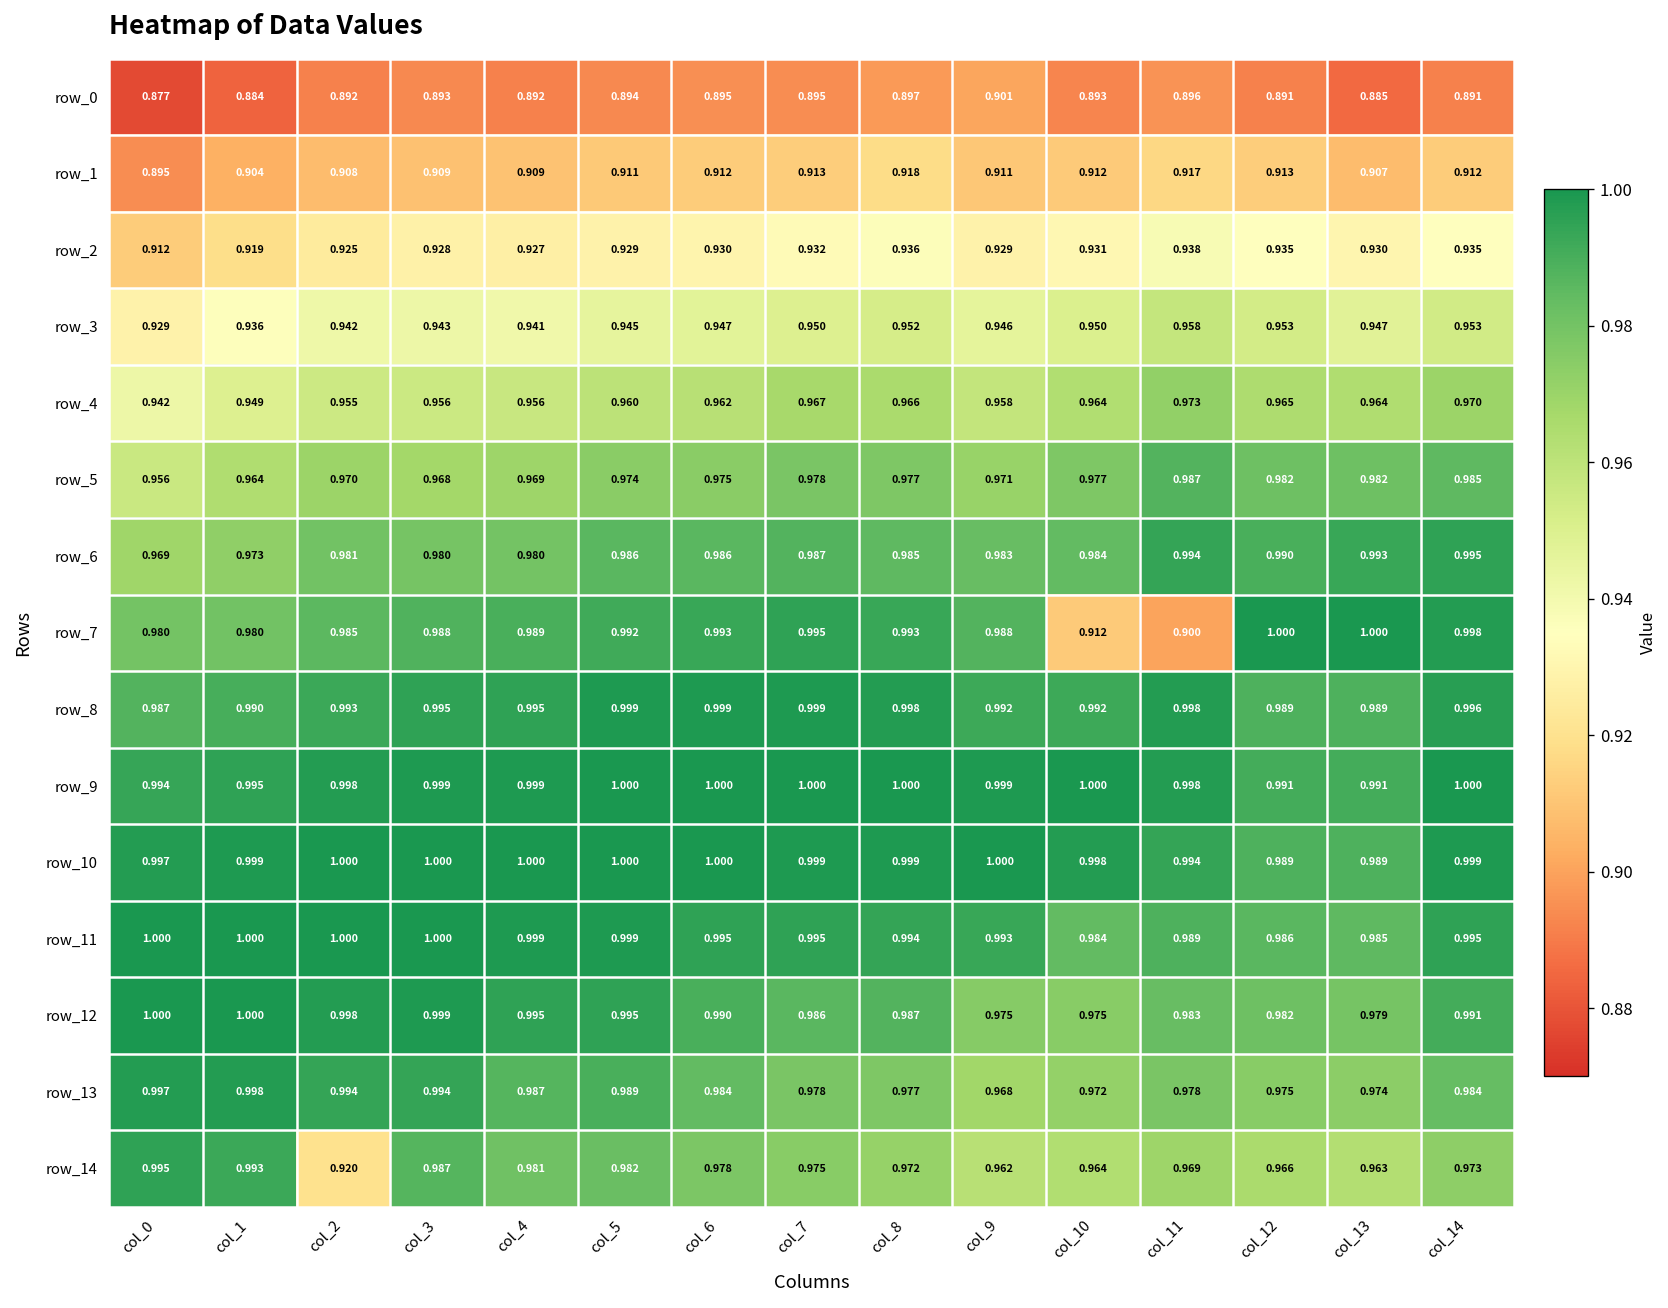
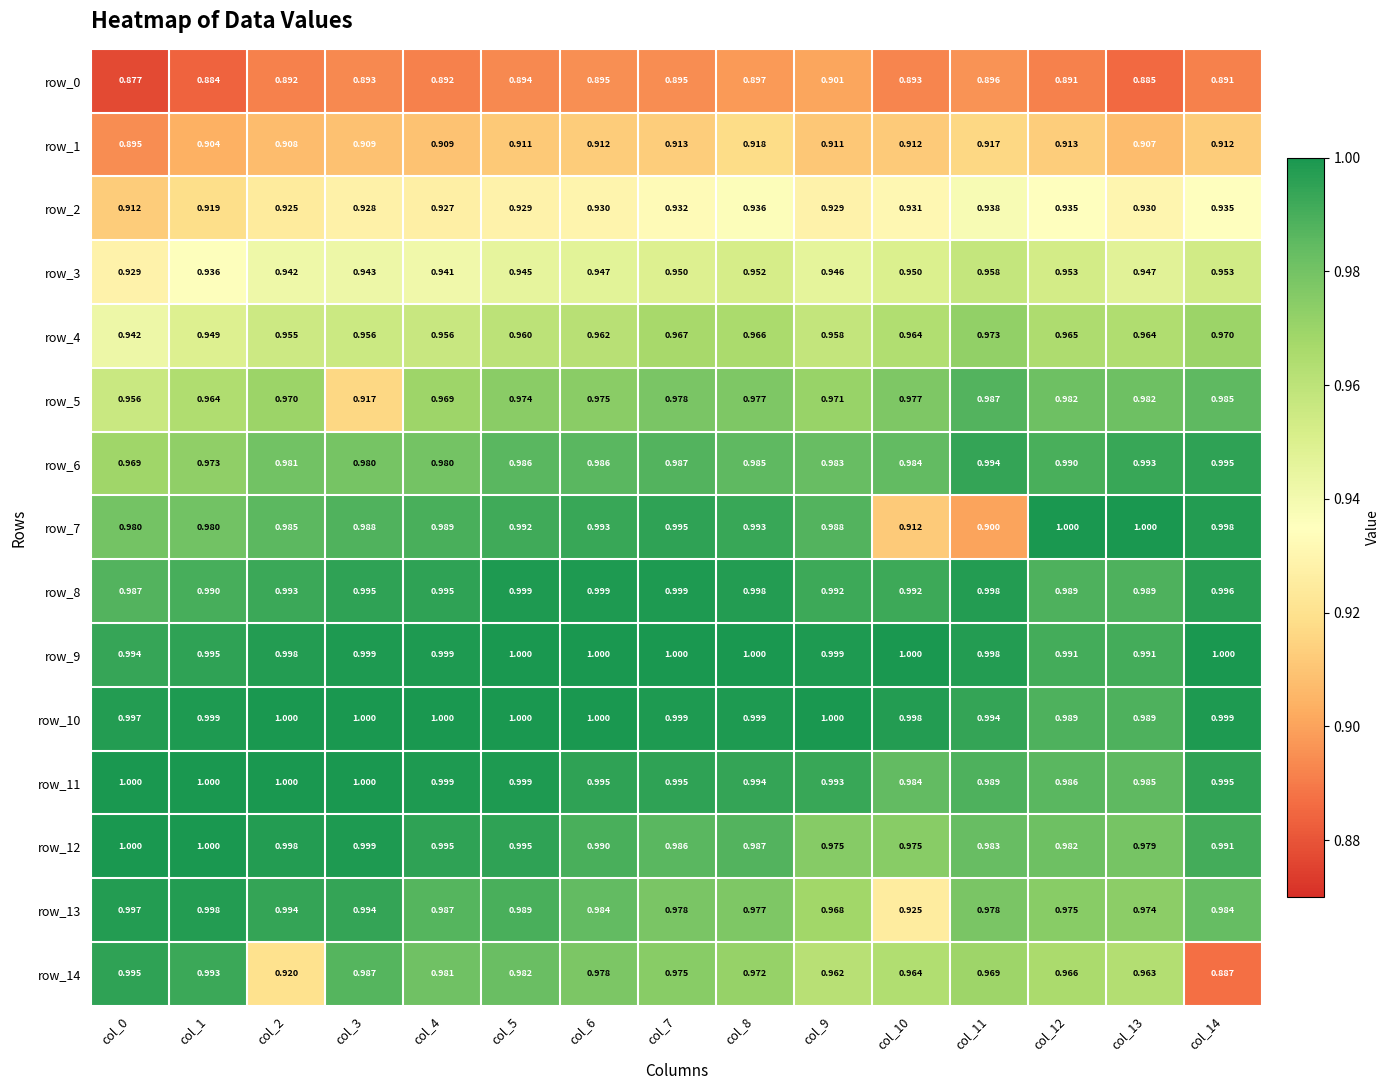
row_5, col_3: 0.968 -> 0.917
row_13, col_10: 0.972 -> 0.925
row_14, col_14: 0.973 -> 0.887
